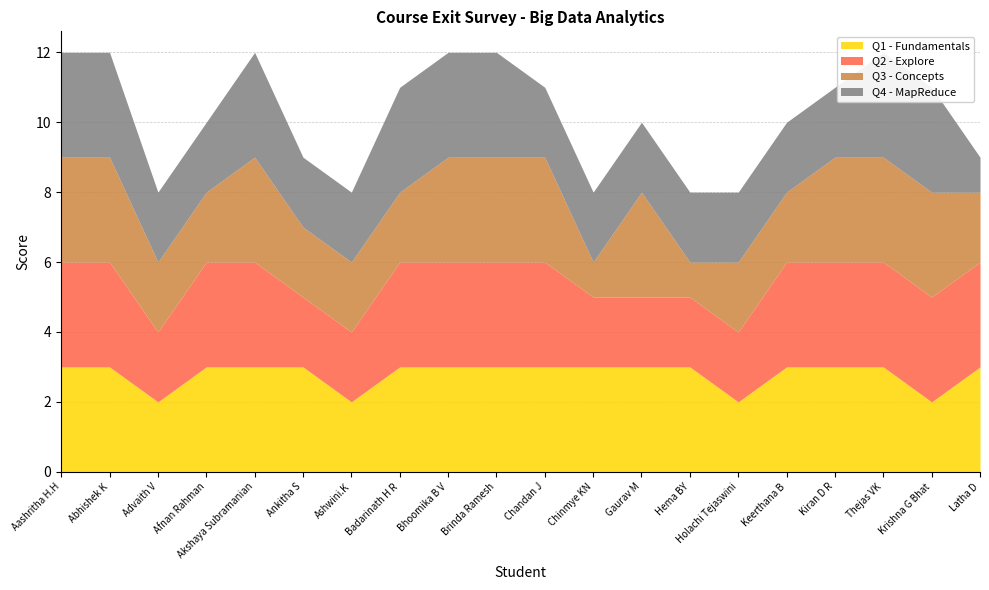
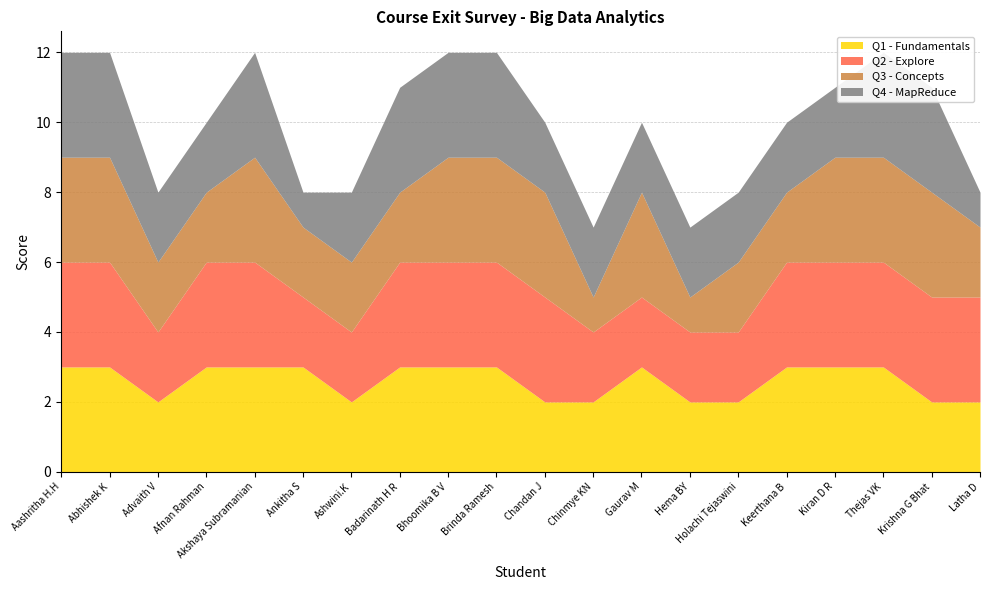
Q4 - MapReduce, Ankitha S: 2 -> 1
Q1 - Fundamentals, Chandan J: 3 -> 2
Q1 - Fundamentals, Chinmye KN: 3 -> 2
Q1 - Fundamentals, Hema BY: 3 -> 2
Q1 - Fundamentals, Latha D: 3 -> 2
